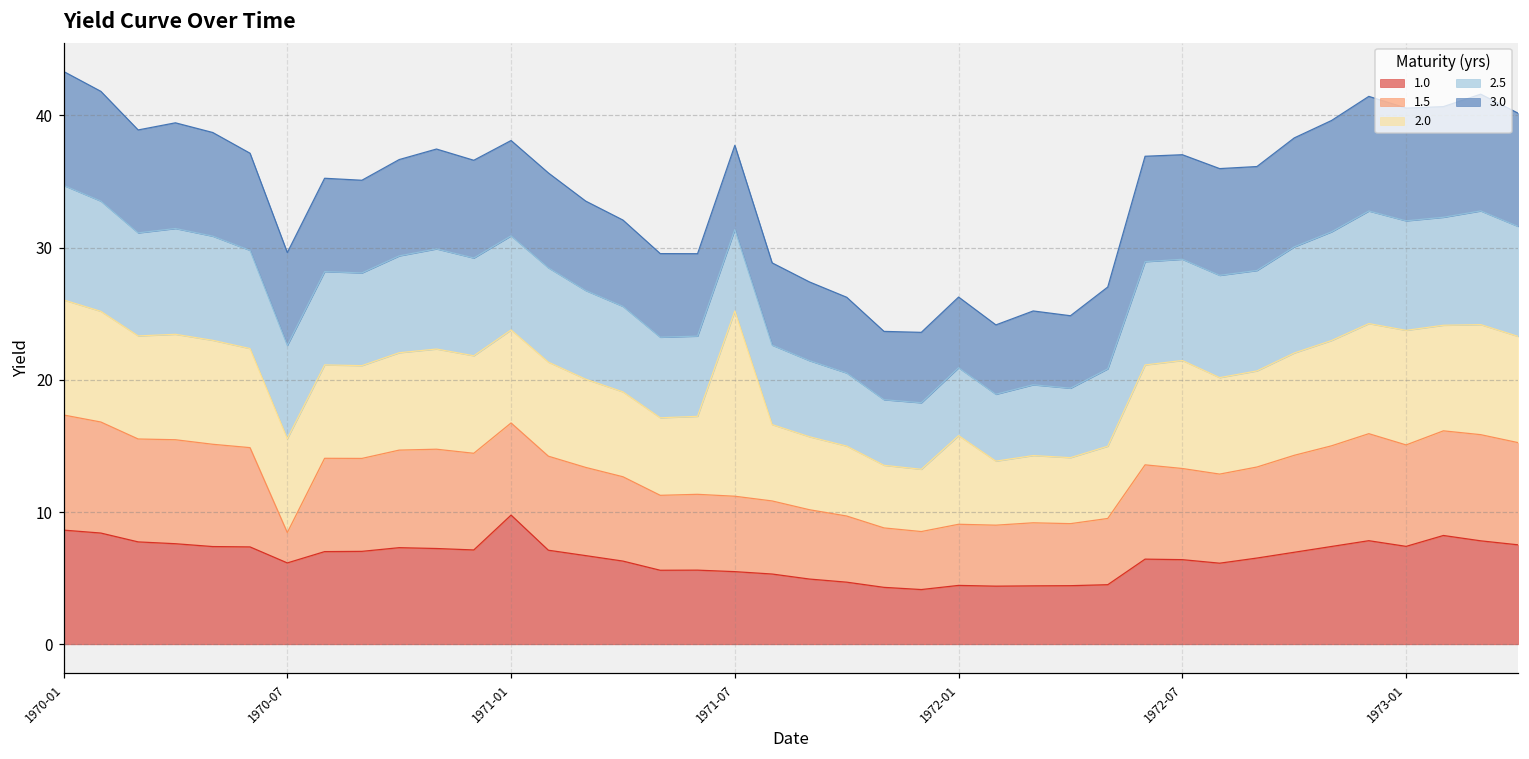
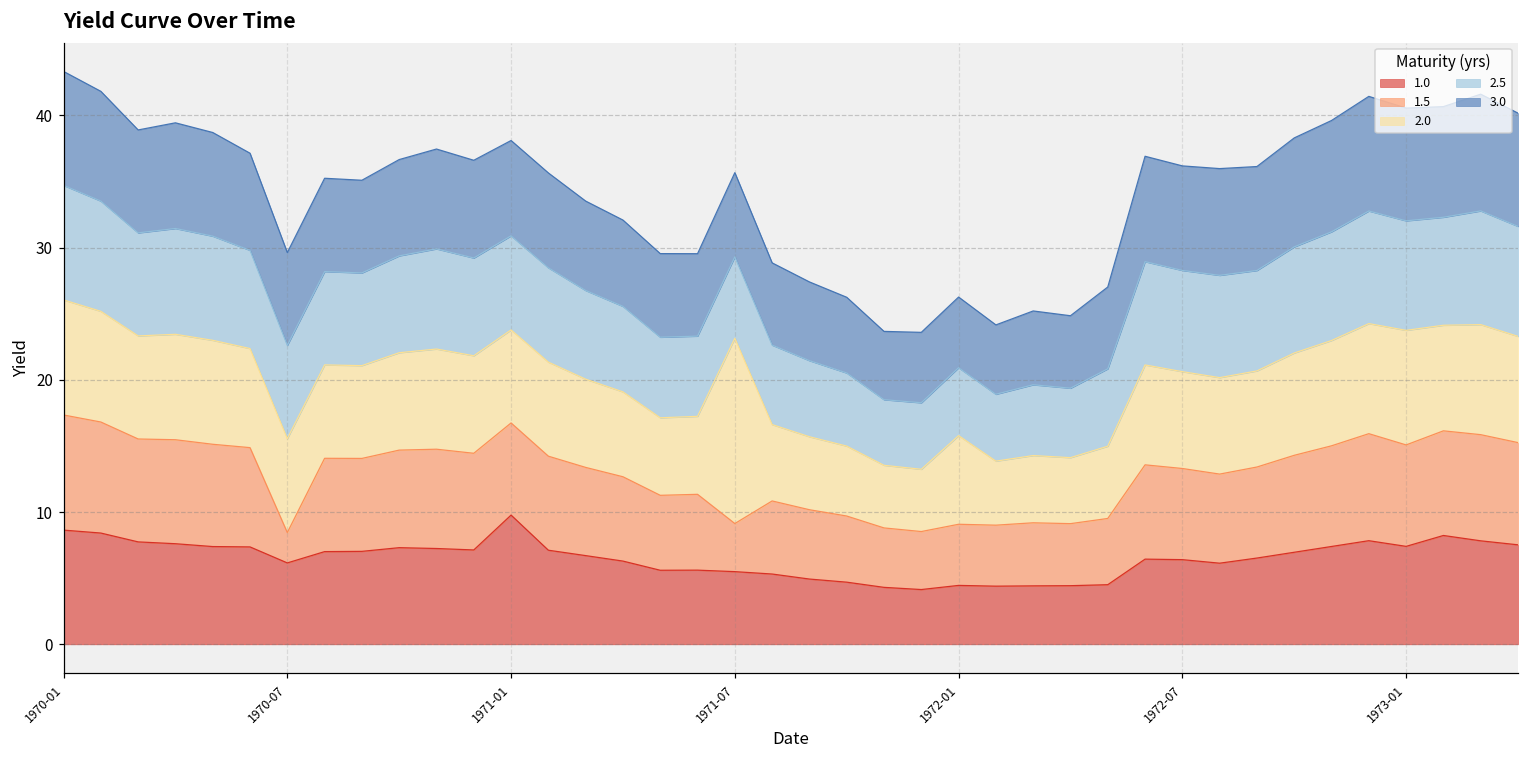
1.5, 1971-07: 5.7 -> 3.6
2.0, 1972-07: 8.2 -> 7.3
